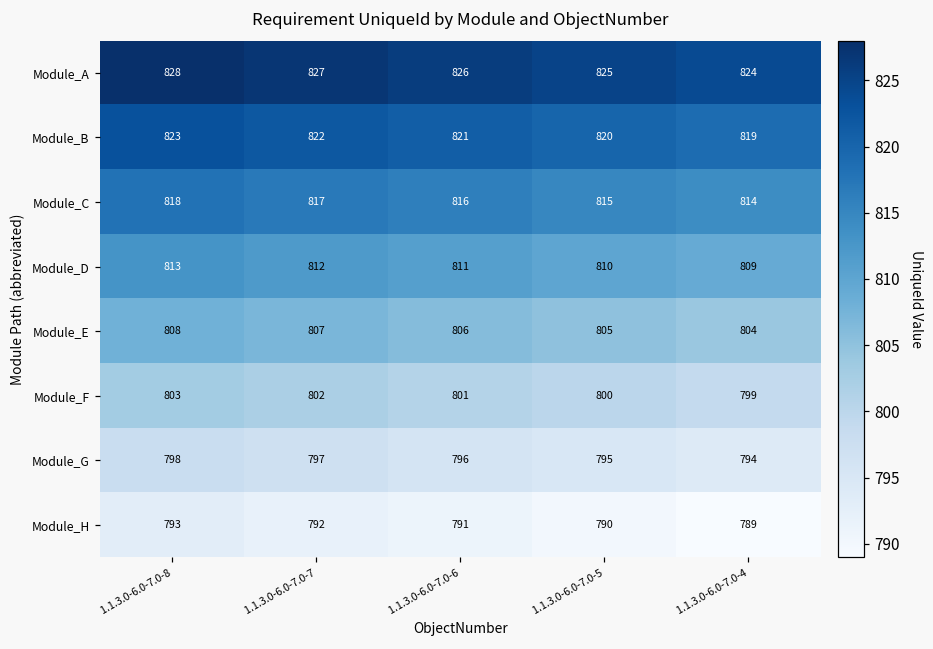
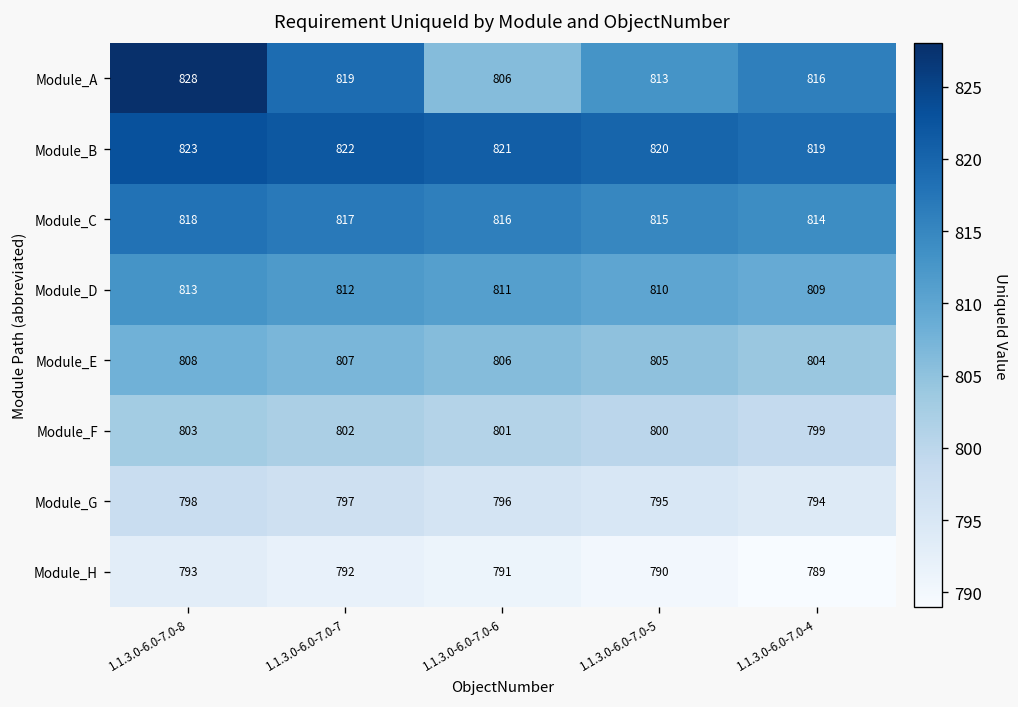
Module_A, 1.1.3.0-6.0-7.0-7: 827 -> 819
Module_A, 1.1.3.0-6.0-7.0-6: 826 -> 806
Module_A, 1.1.3.0-6.0-7.0-5: 825 -> 813
Module_A, 1.1.3.0-6.0-7.0-4: 824 -> 816
